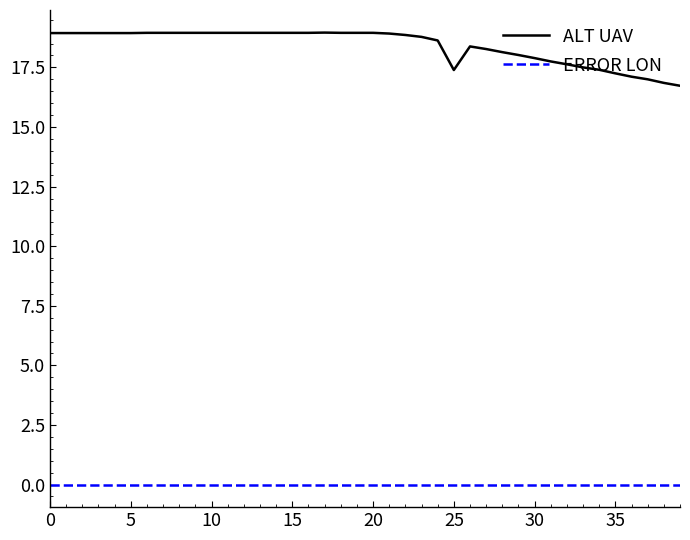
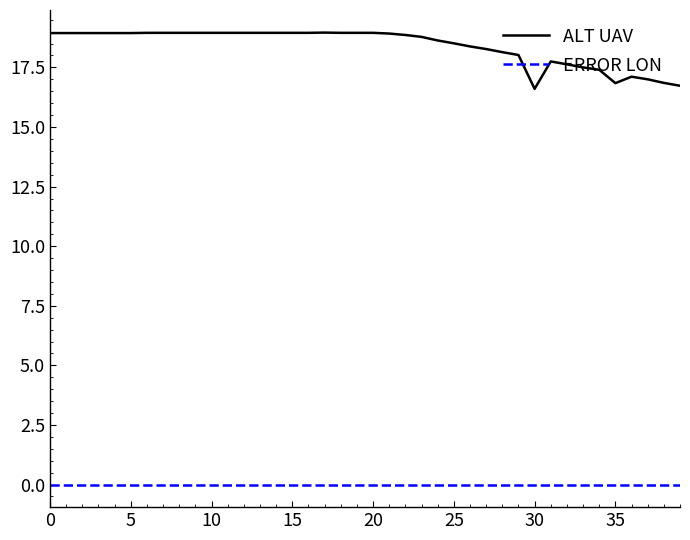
ALT UAV, 25: 17.4 -> 18.5
ALT UAV, 30: 17.9 -> 16.6
ALT UAV, 35: 17.3 -> 16.8
